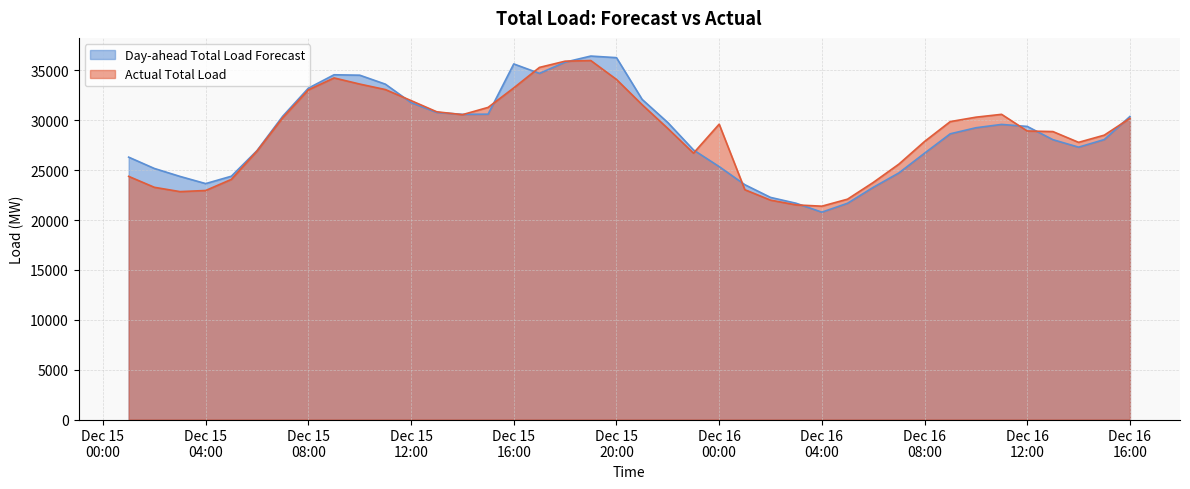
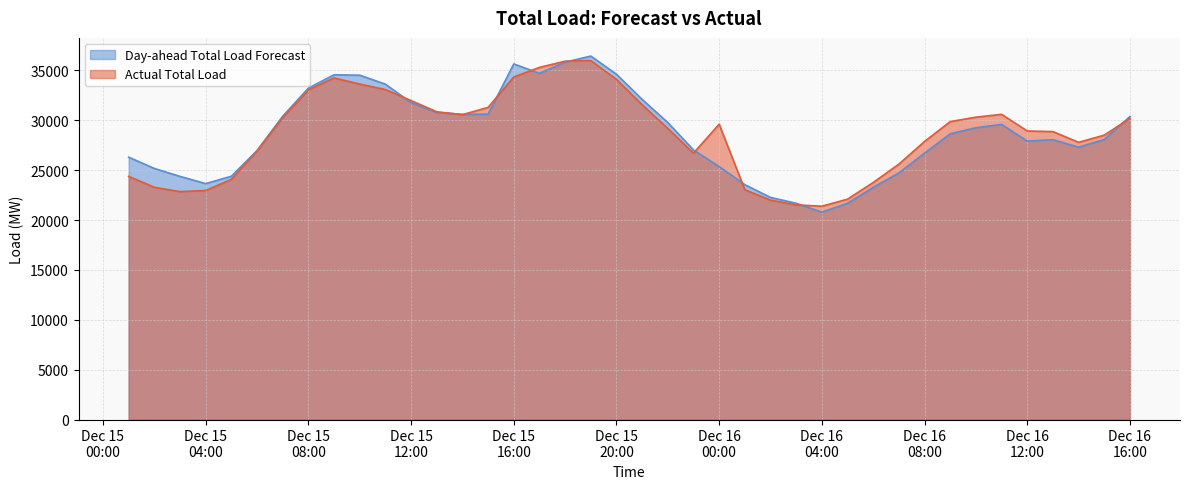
Actual Total Load, Dec 15 16:00: 33000 -> 34000
Day-ahead Total Load Forecast, Dec 15 20:00: 36000 -> 35000
Day-ahead Total Load Forecast, Dec 16 12:00: 29000 -> 28000
